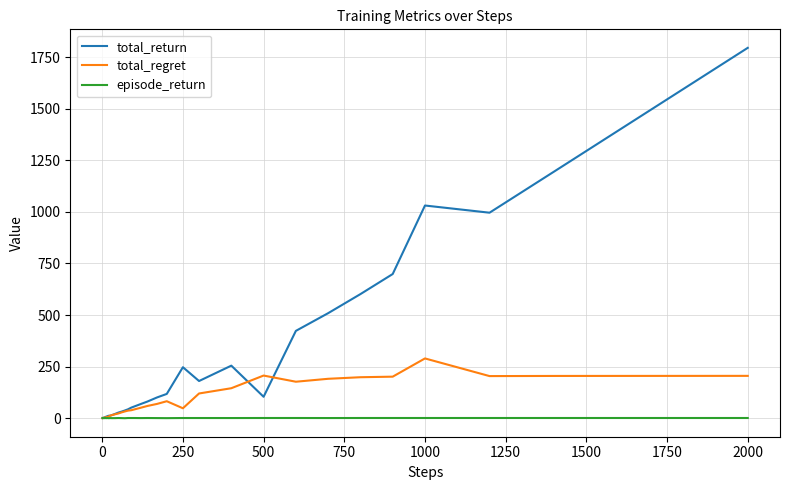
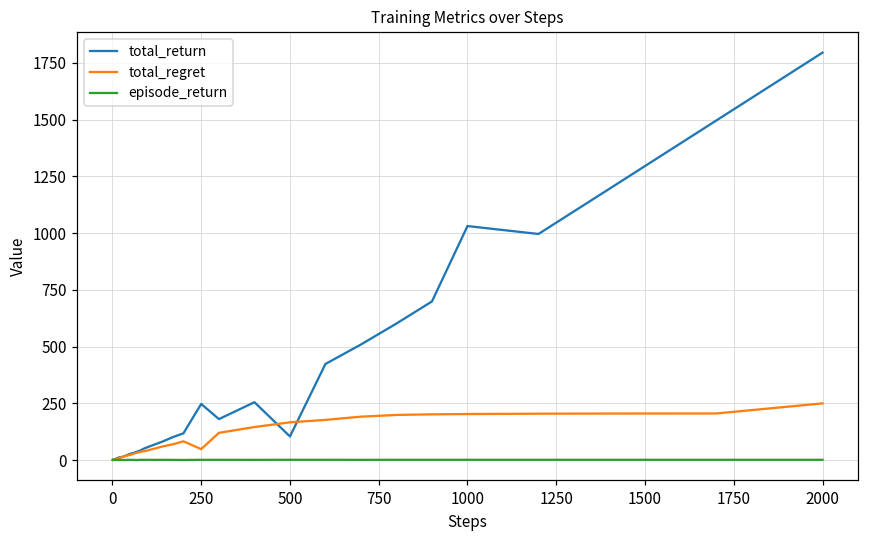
total_regret, 500: 210 -> 170
total_regret, 1000: 290 -> 200
total_regret, 2000: 210 -> 250
